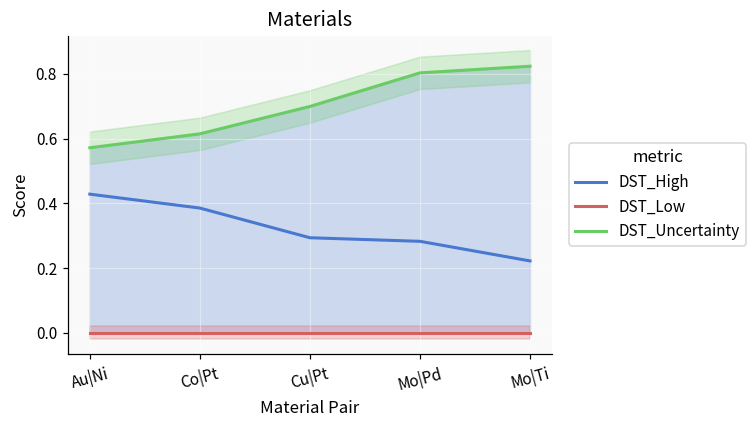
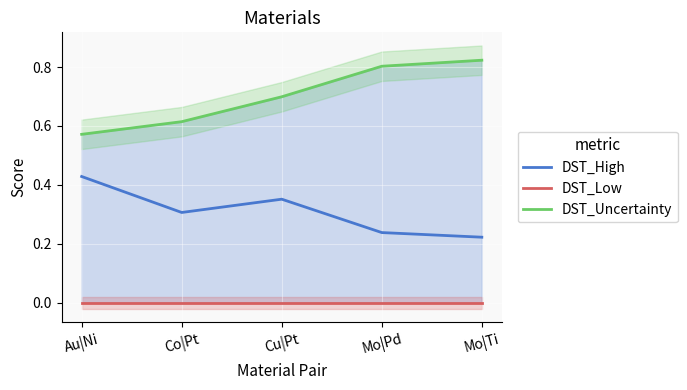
DST_High, Co|Pt: 0.39 -> 0.31
DST_High, Cu|Pt: 0.29 -> 0.35
DST_High, Mo|Pd: 0.28 -> 0.24
